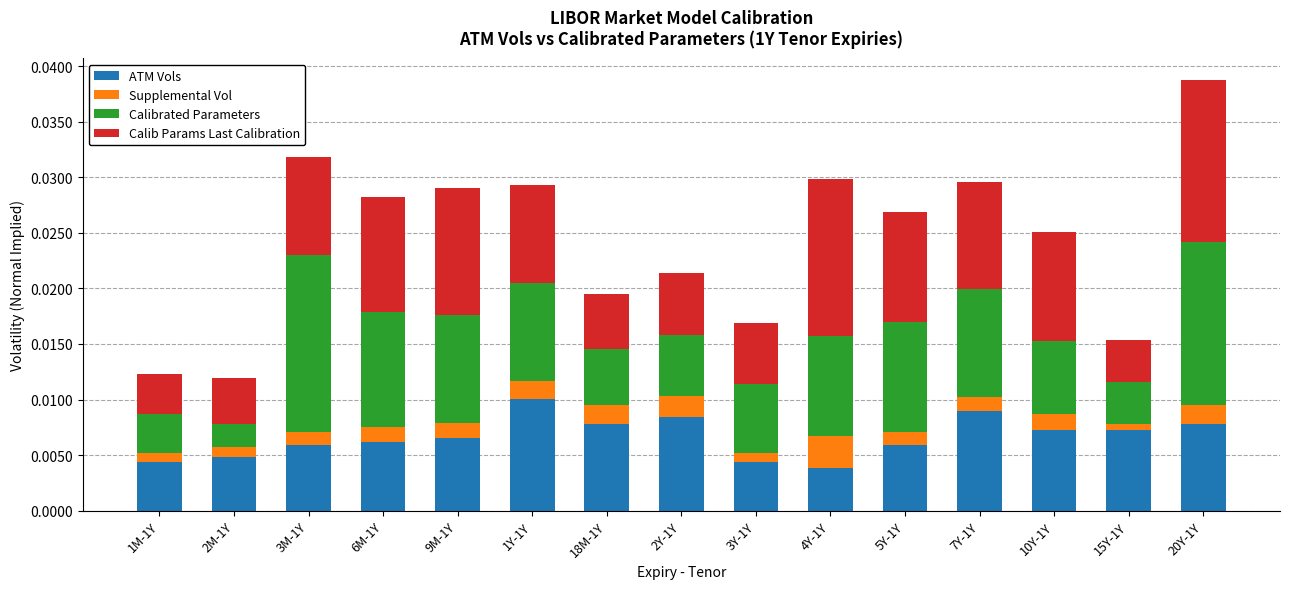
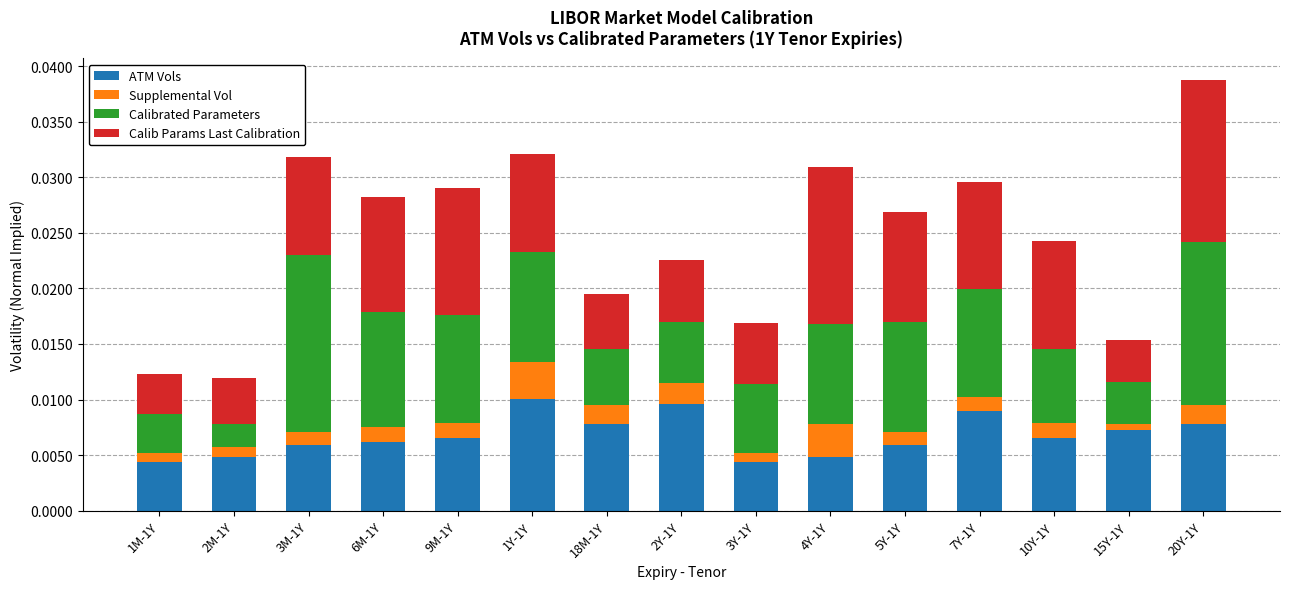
Supplemental Vol, 1Y-1Y: 0.0016 -> 0.0033
Calibrated Parameters, 1Y-1Y: 0.0088 -> 0.0100
ATM Vols, 2Y-1Y: 0.0084 -> 0.0096
ATM Vols, 4Y-1Y: 0.0038 -> 0.0049
ATM Vols, 10Y-1Y: 0.0073 -> 0.0065
